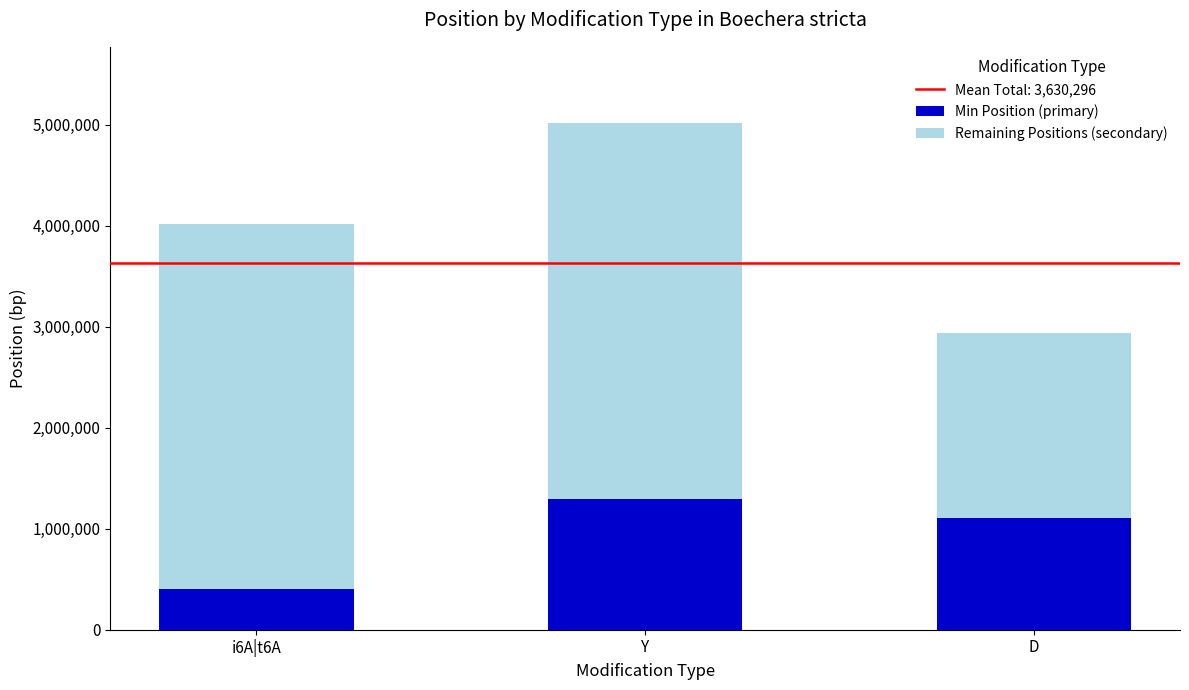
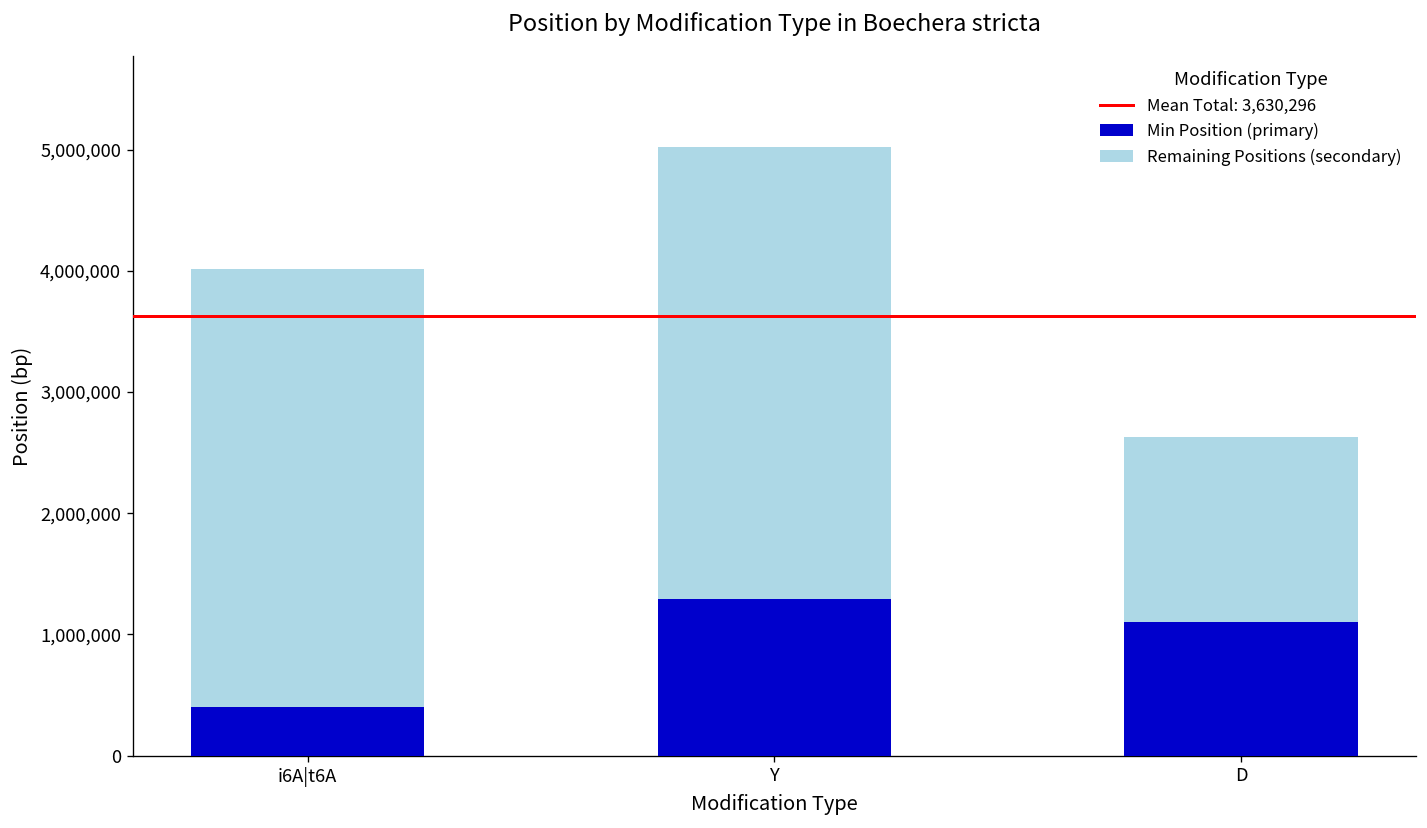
Remaining Positions (secondary), D: 1,830,000 -> 1,520,000
